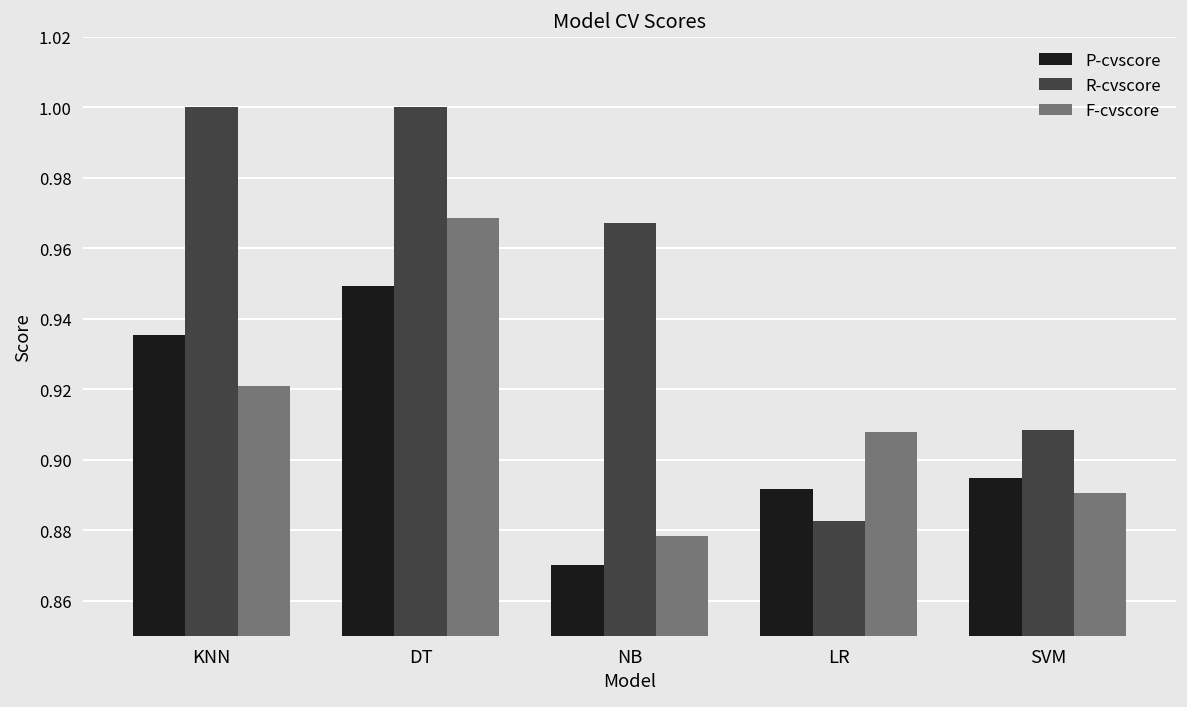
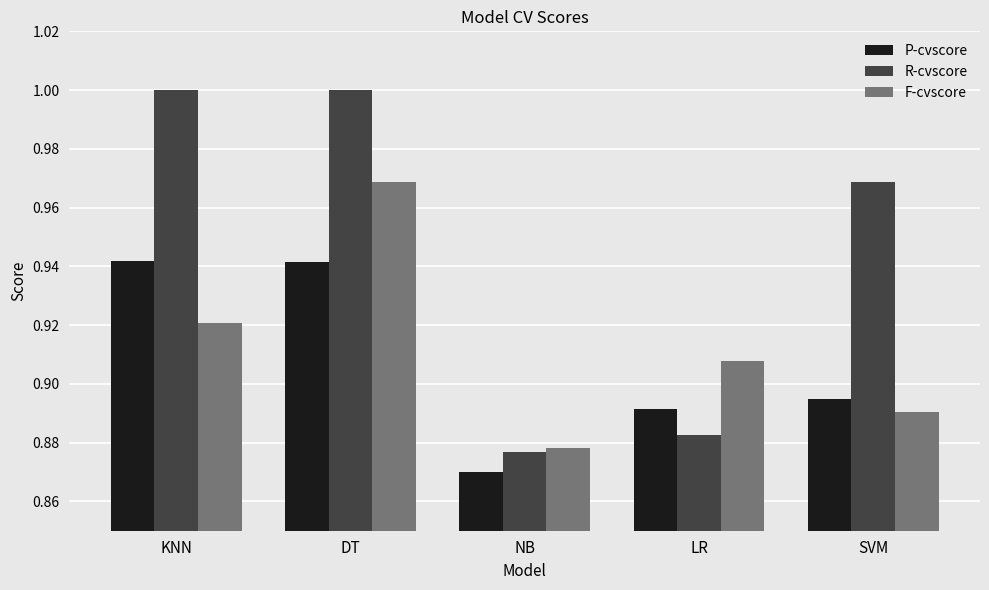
P-cvscore, KNN: 0.935 -> 0.942
P-cvscore, DT: 0.949 -> 0.941
R-cvscore, NB: 0.967 -> 0.877
R-cvscore, SVM: 0.908 -> 0.969
